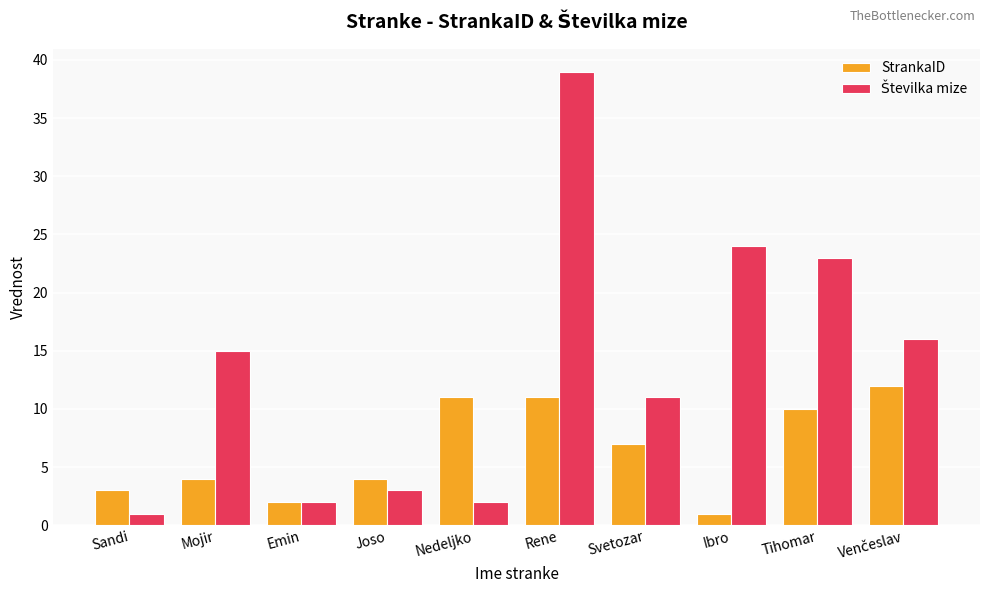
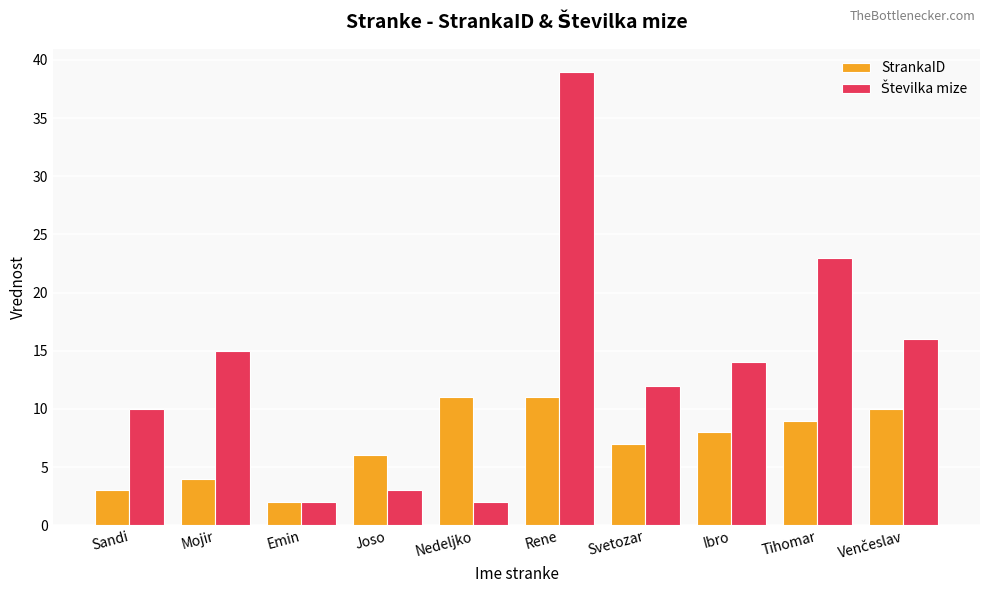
Številka mize, Sandi: 1 -> 10
StrankaID, Joso: 4 -> 6
Številka mize, Svetozar: 11 -> 12
StrankaID, Ibro: 1 -> 8
Številka mize, Ibro: 24 -> 14
StrankaID, Tihomar: 10 -> 9
StrankaID, Venčeslav: 12 -> 10
